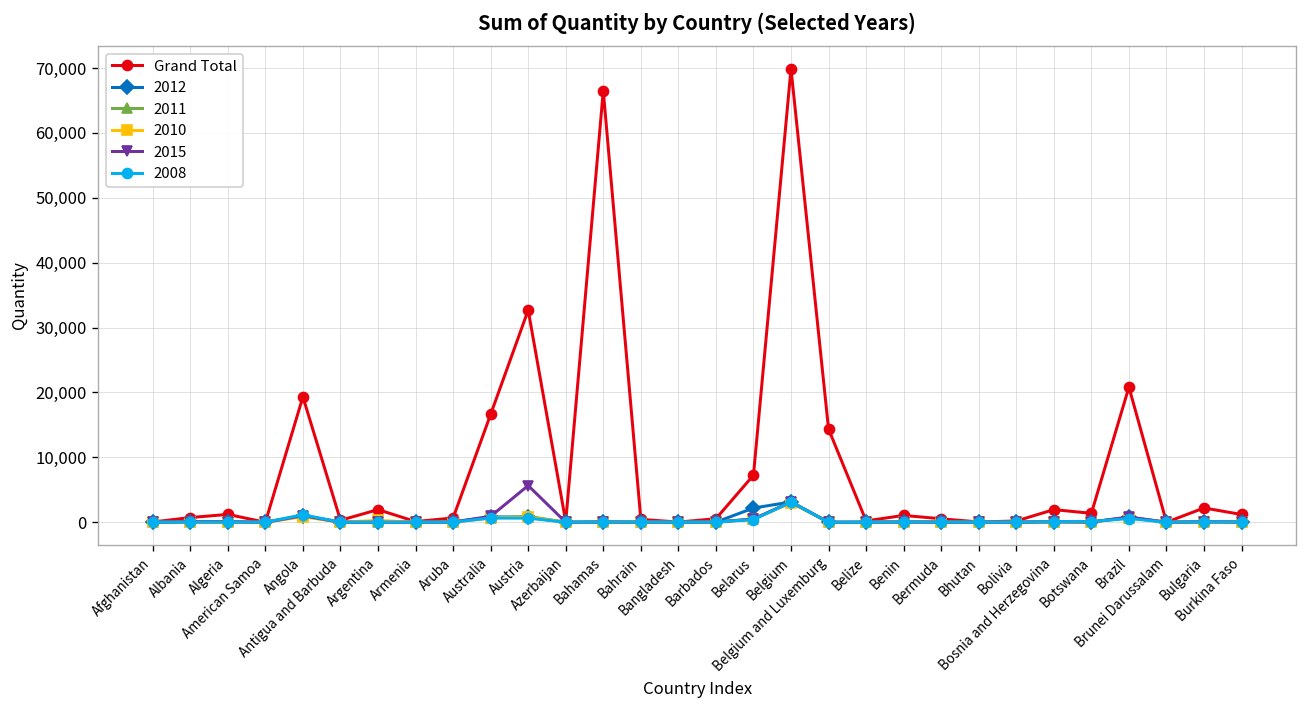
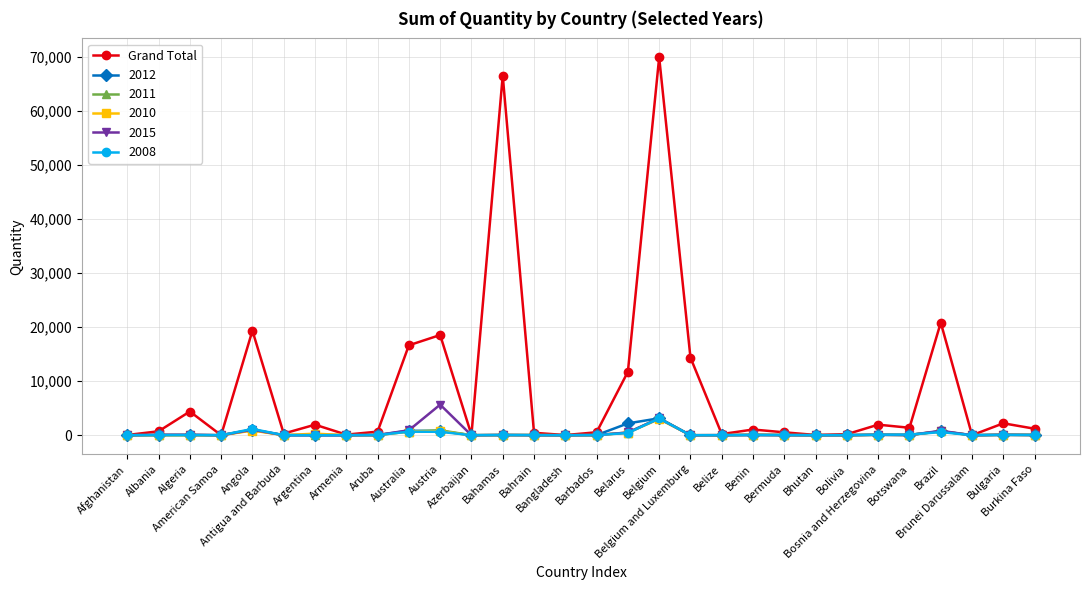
Grand Total, Algeria: 1,000 -> 4,000
Grand Total, Austria: 33,000 -> 19,000
Grand Total, Belarus: 7,000 -> 12,000
